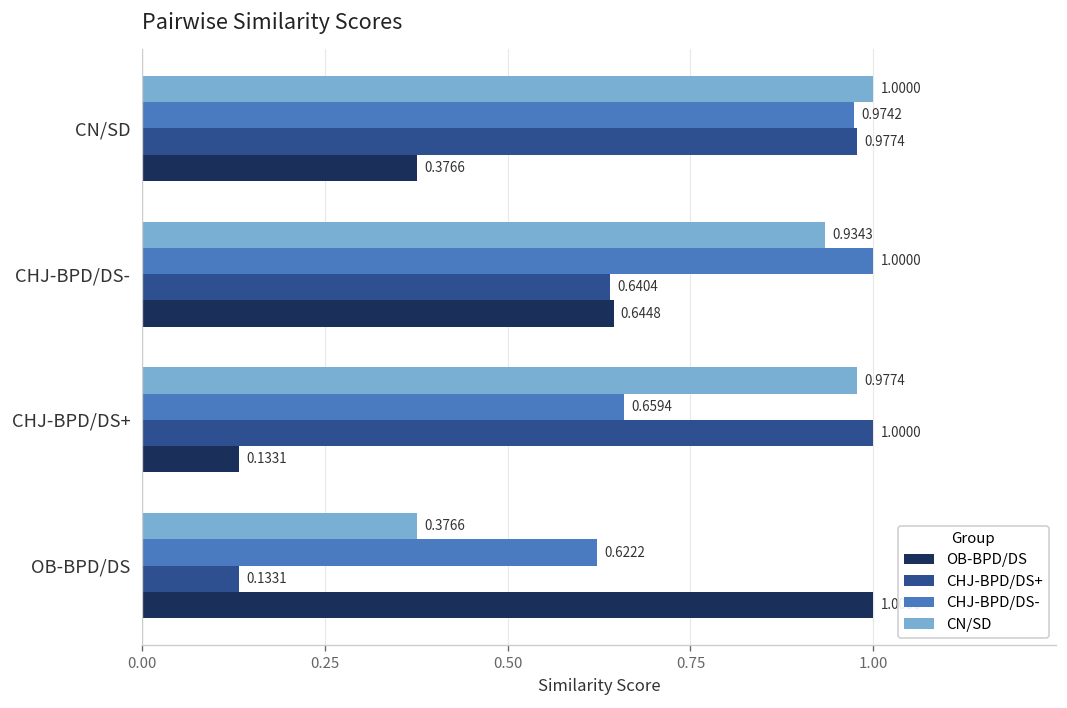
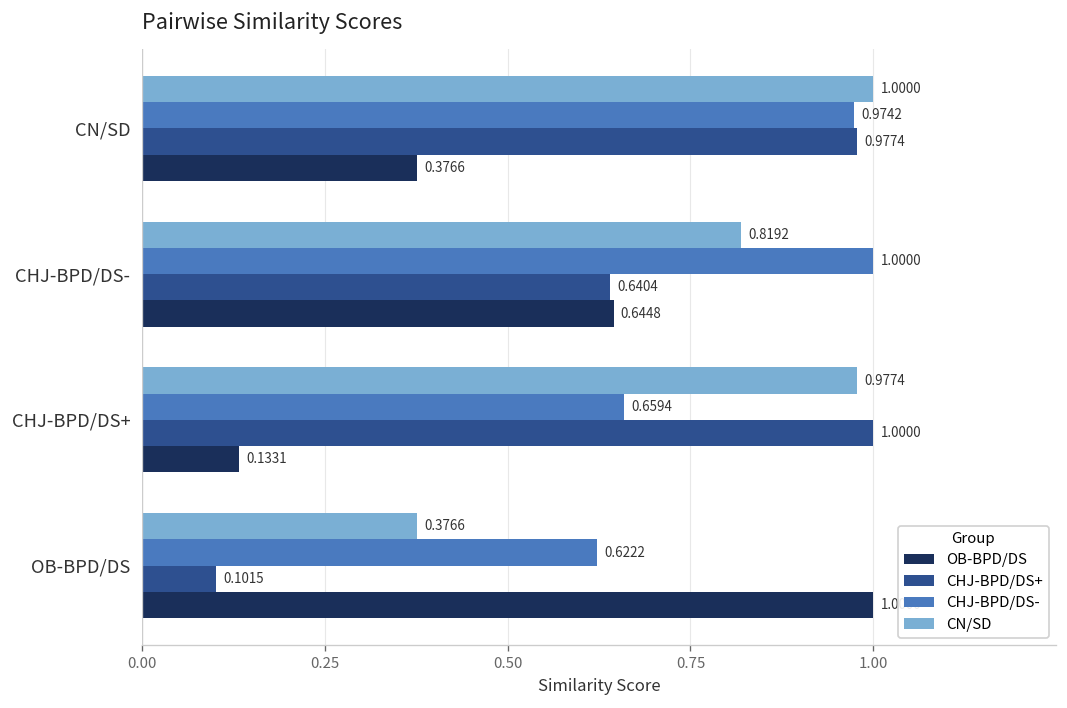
CN/SD, CHJ-BPD/DS-: 0.9343 -> 0.8192
CHJ-BPD/DS+, OB-BPD/DS: 0.1331 -> 0.1015
